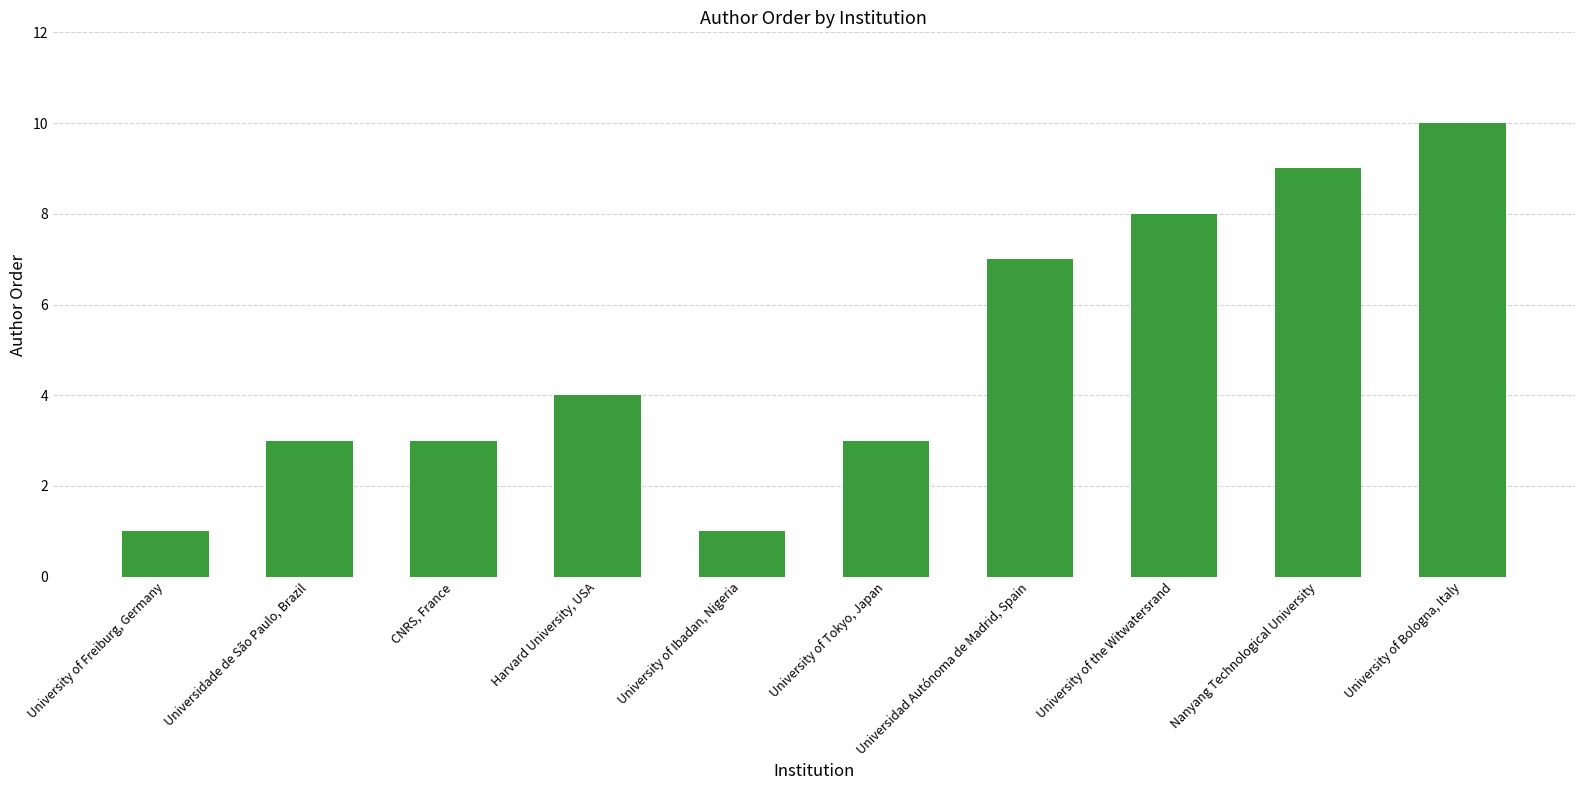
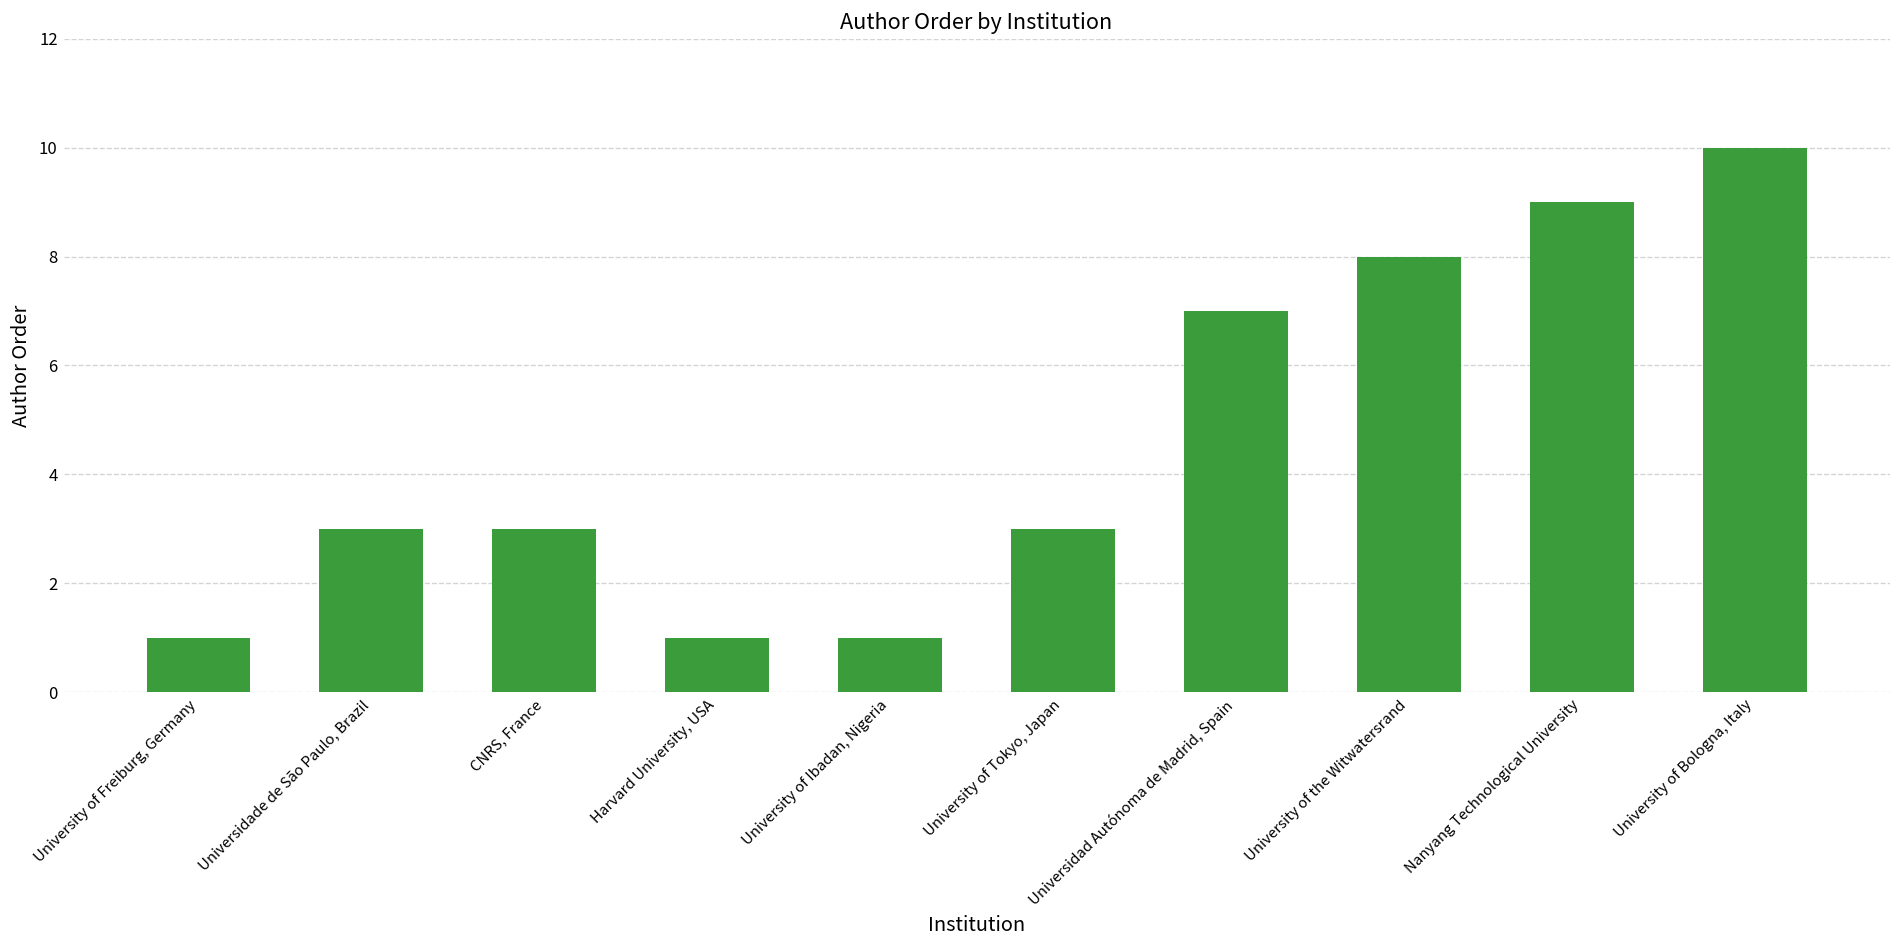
Harvard University, USA: 4 -> 1
